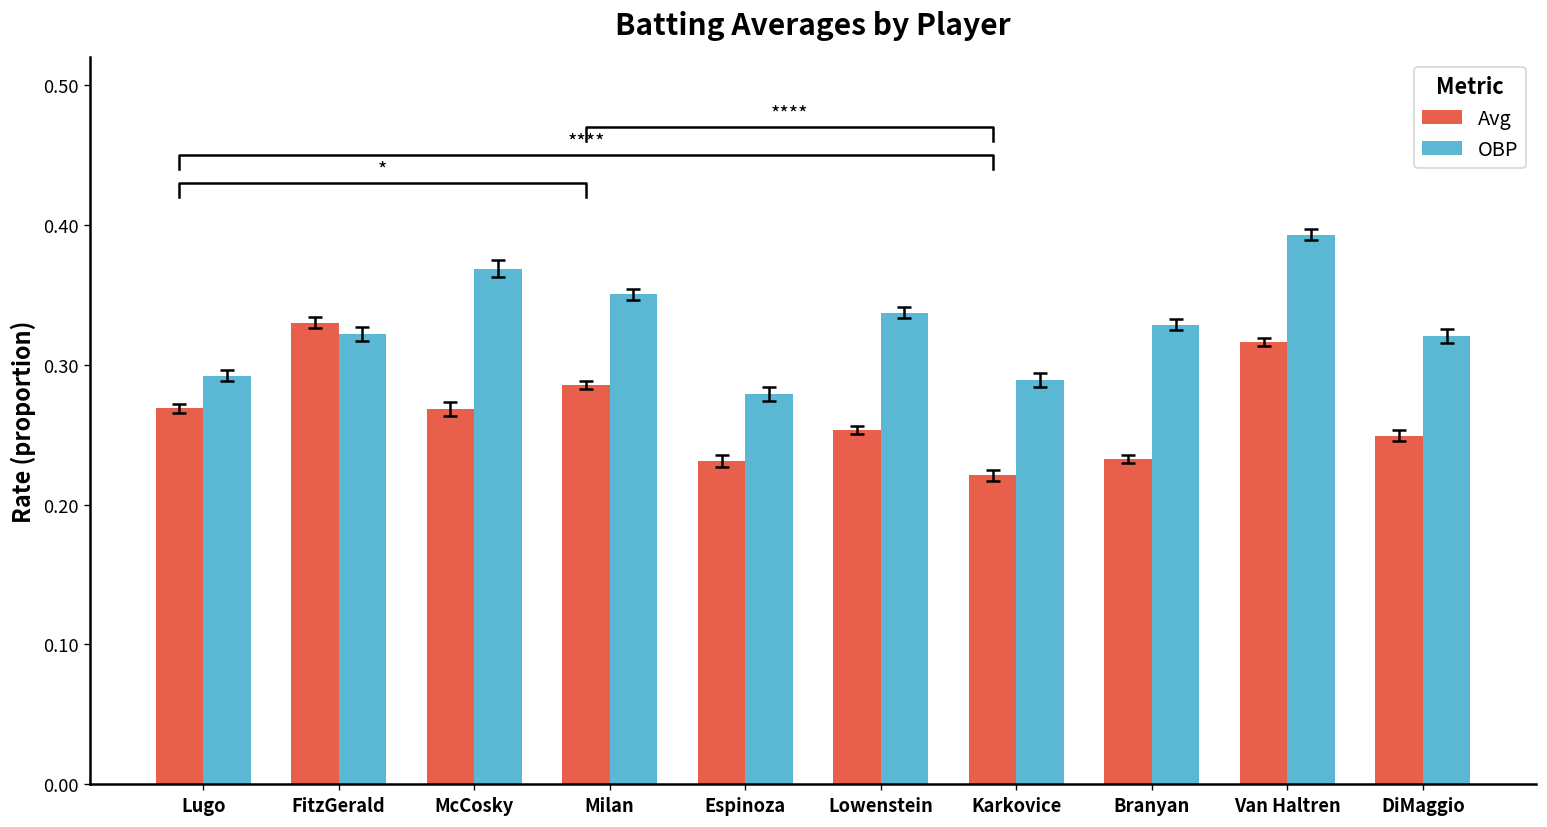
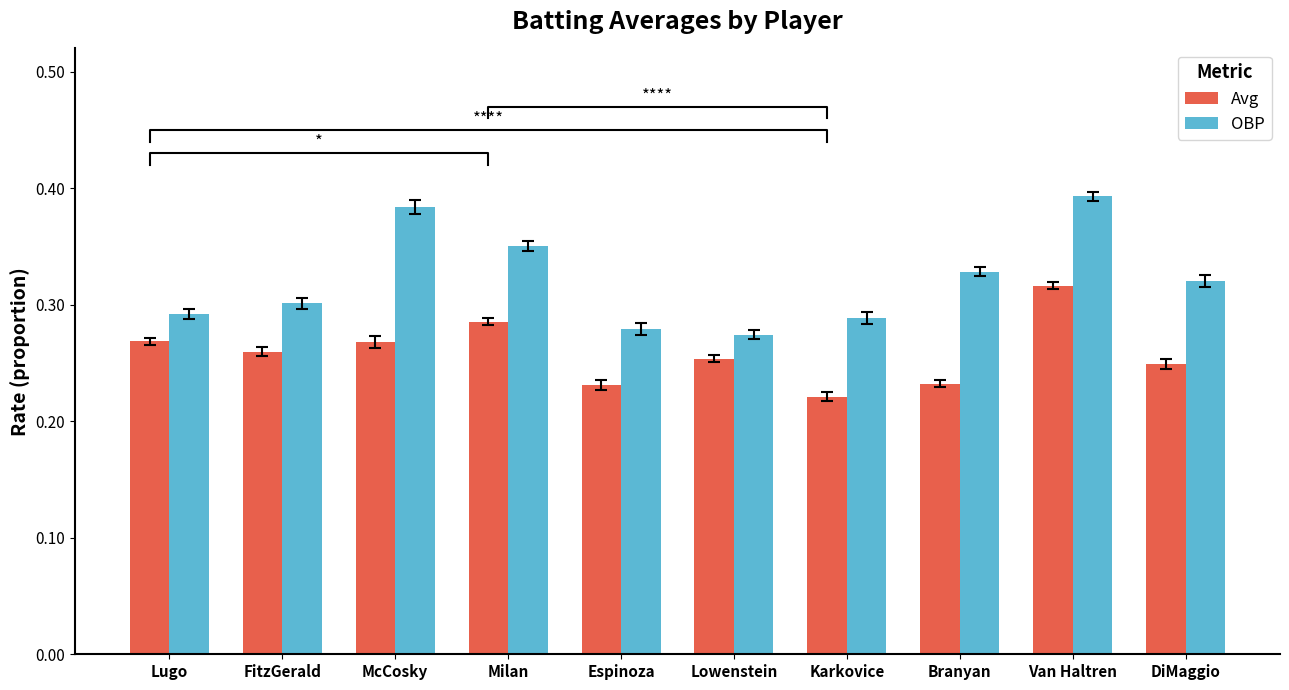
Avg, FitzGerald: 0.330 -> 0.260
OBP, FitzGerald: 0.322 -> 0.301
OBP, McCosky: 0.369 -> 0.384
OBP, Lowenstein: 0.337 -> 0.274
